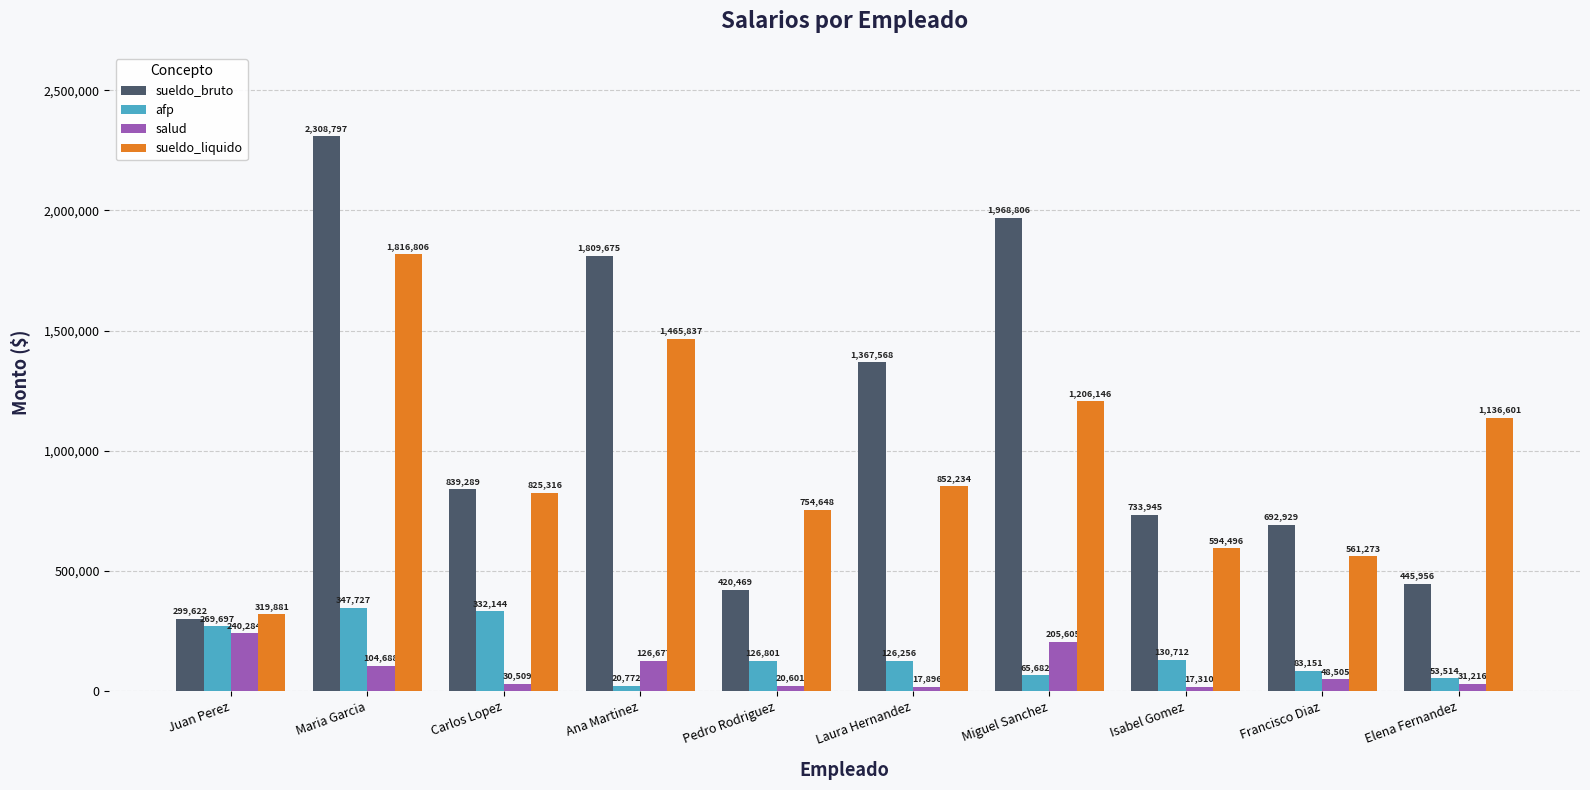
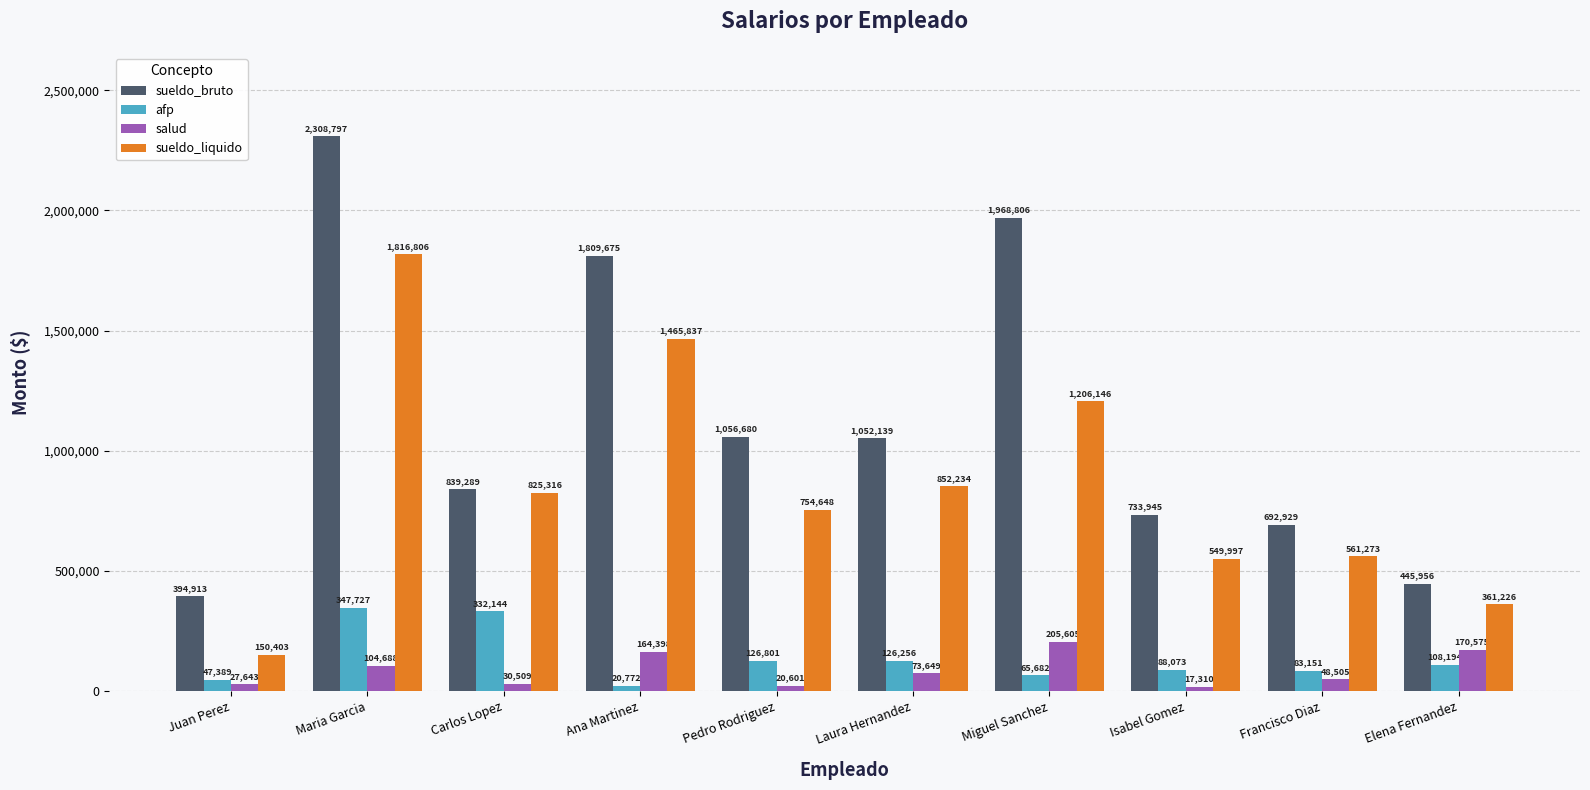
sueldo_bruto, Juan Perez: 299,622 -> 394,913
afp, Juan Perez: 269,697 -> 47,389
salud, Juan Perez: 240,284 -> 27,643
sueldo_liquido, Juan Perez: 319,881 -> 150,403
salud, Ana Martinez: 126,677 -> 164,398
sueldo_bruto, Pedro Rodriguez: 420,469 -> 1,056,680
sueldo_bruto, Laura Hernandez: 1,367,568 -> 1,052,139
salud, Laura Hernandez: 17,896 -> 73,649
afp, Isabel Gomez: 130,712 -> 88,073
sueldo_liquido, Isabel Gomez: 594,496 -> 549,997
afp, Elena Fernandez: 53,514 -> 108,194
salud, Elena Fernandez: 31,216 -> 170,575
sueldo_liquido, Elena Fernandez: 1,136,601 -> 361,226
